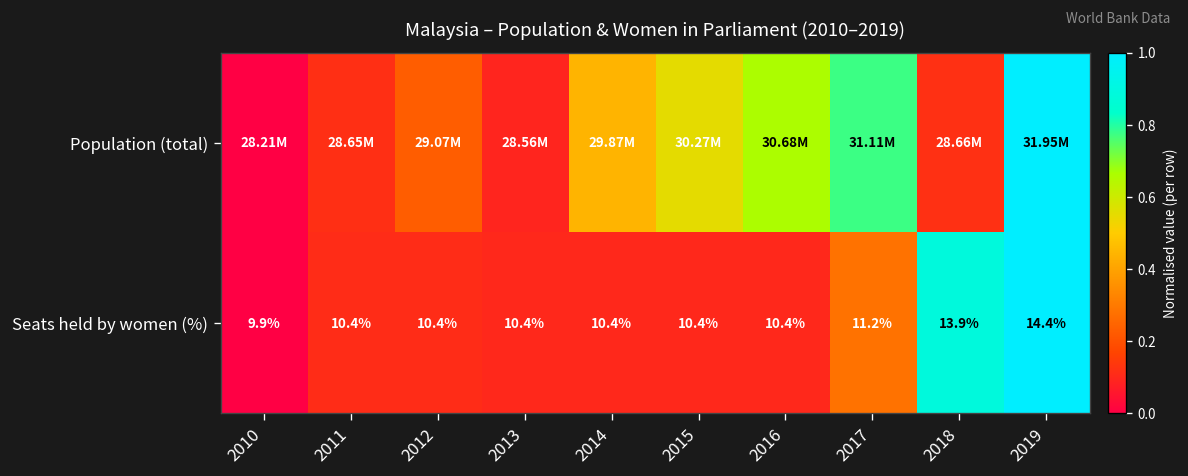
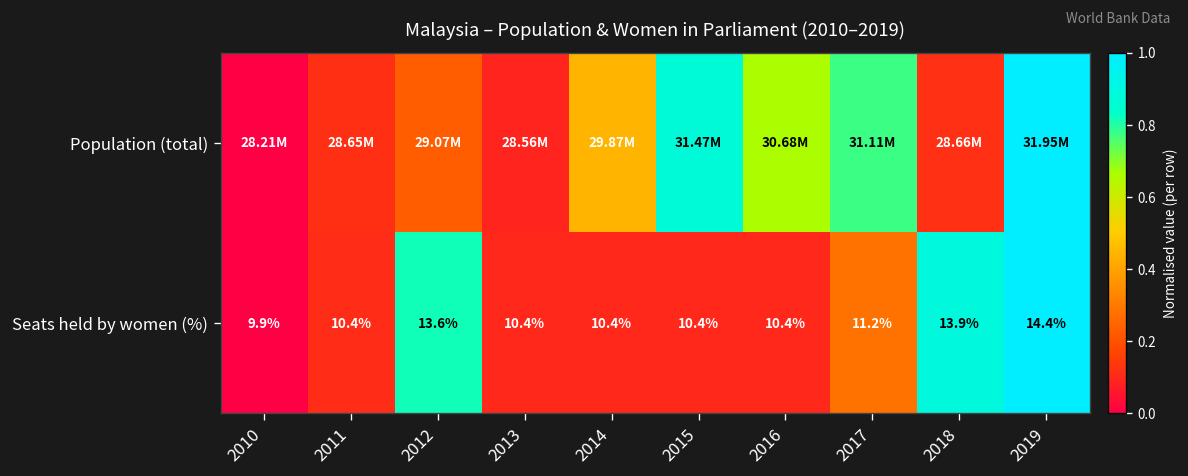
Population (total), 2015: 30.27M -> 31.47M
Seats held by women (%), 2012: 10.4% -> 13.6%
